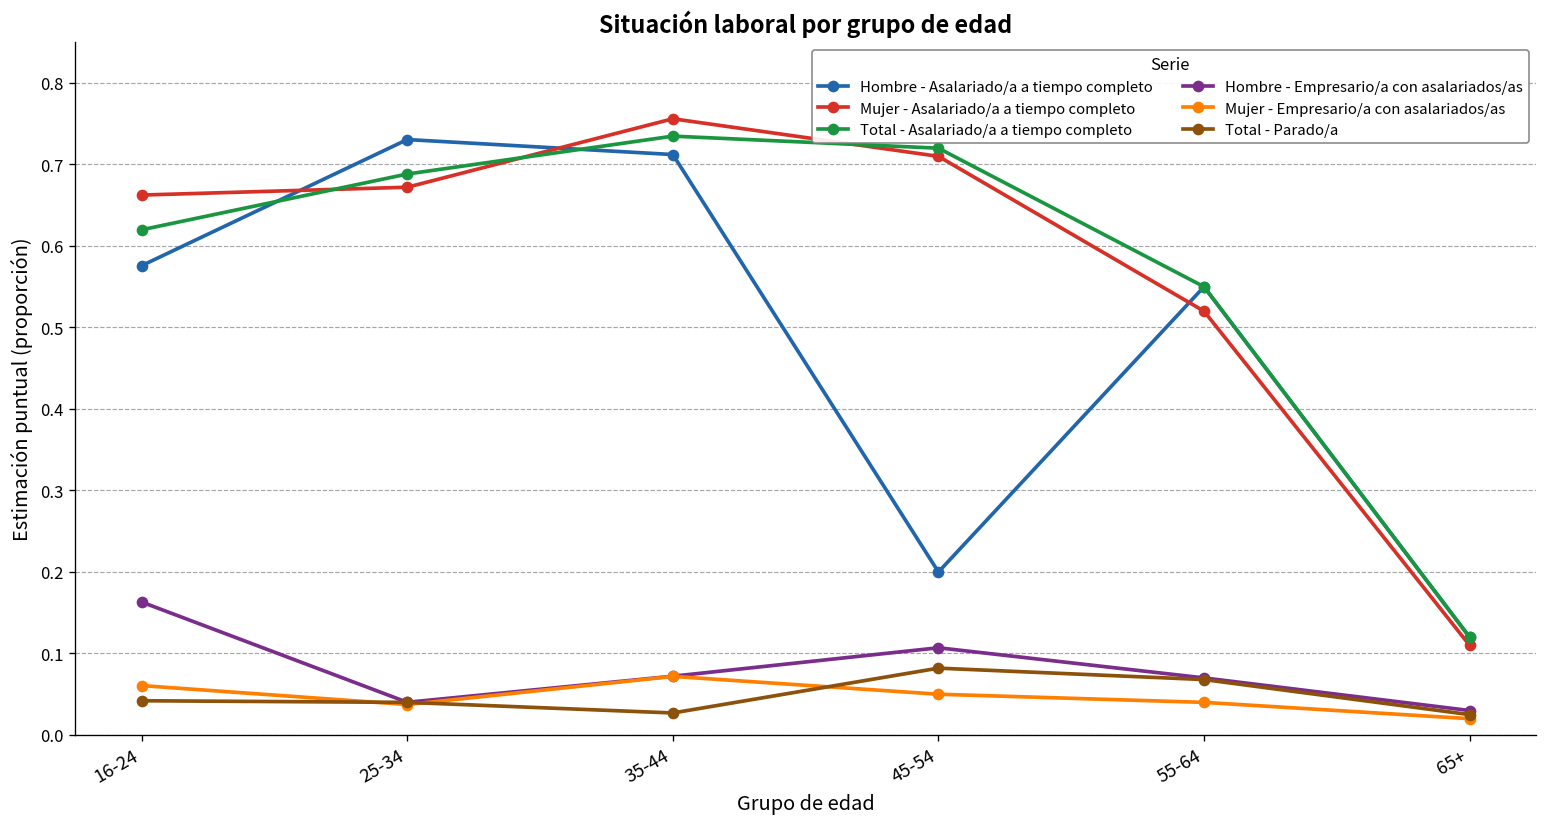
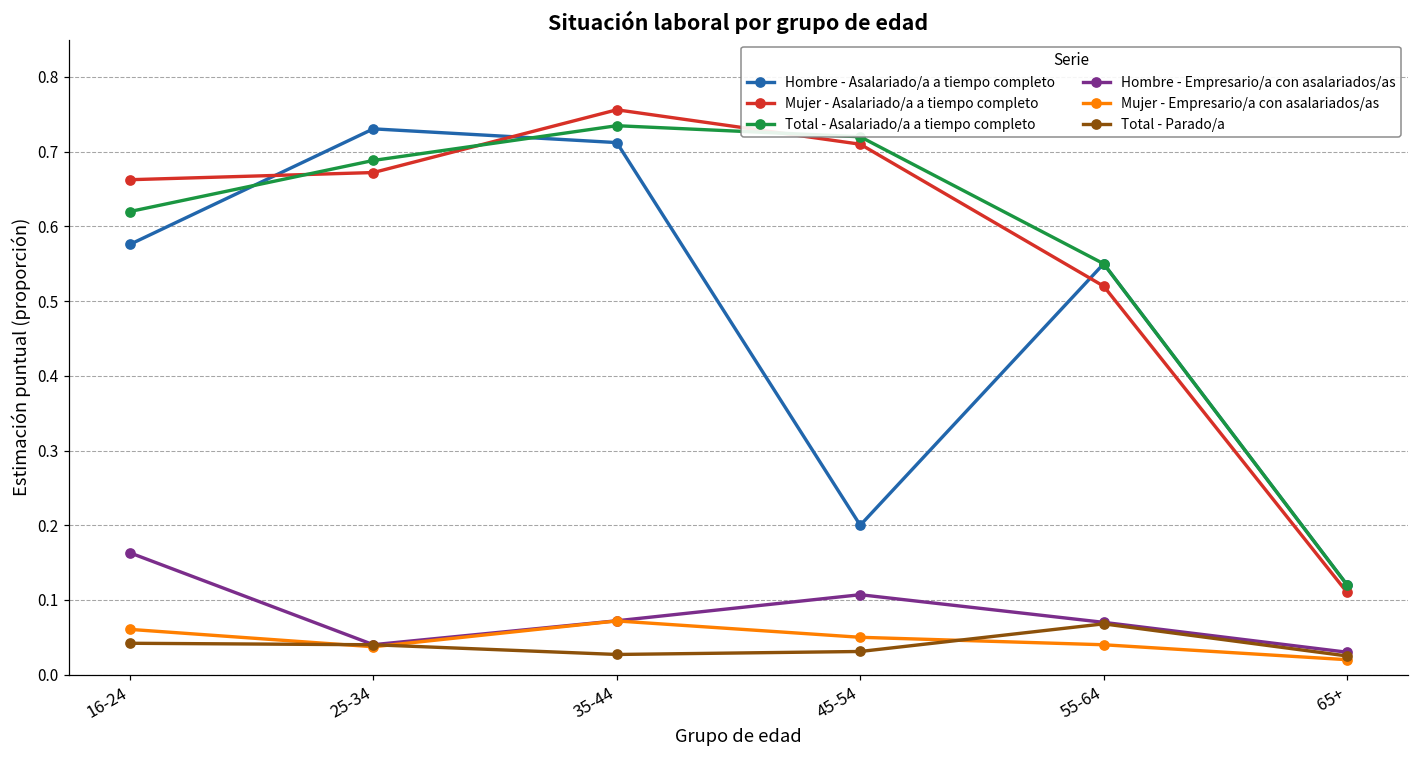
Total - Parado/a, 45-54: 0.08 -> 0.03
